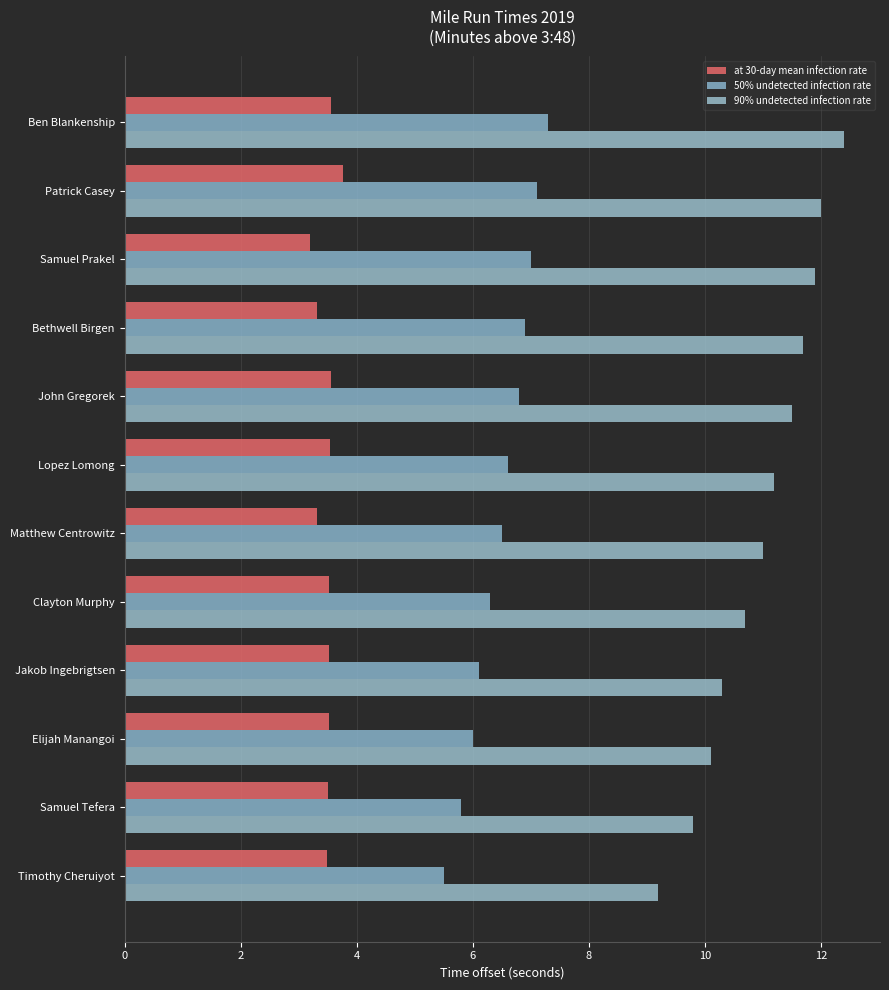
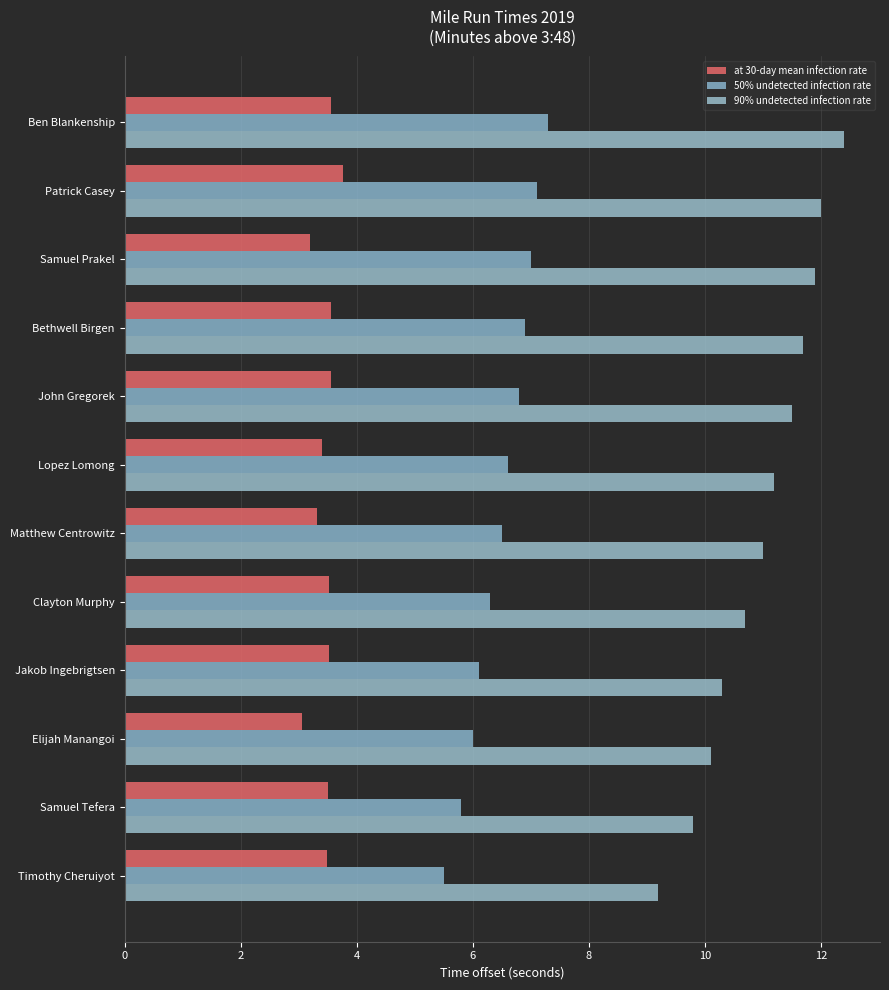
at 30-day mean infection rate, Bethwell Birgen: 3.3 -> 3.6
at 30-day mean infection rate, Lopez Lomong: 3.5 -> 3.4
at 30-day mean infection rate, Elijah Manangoi: 3.5 -> 3.1
